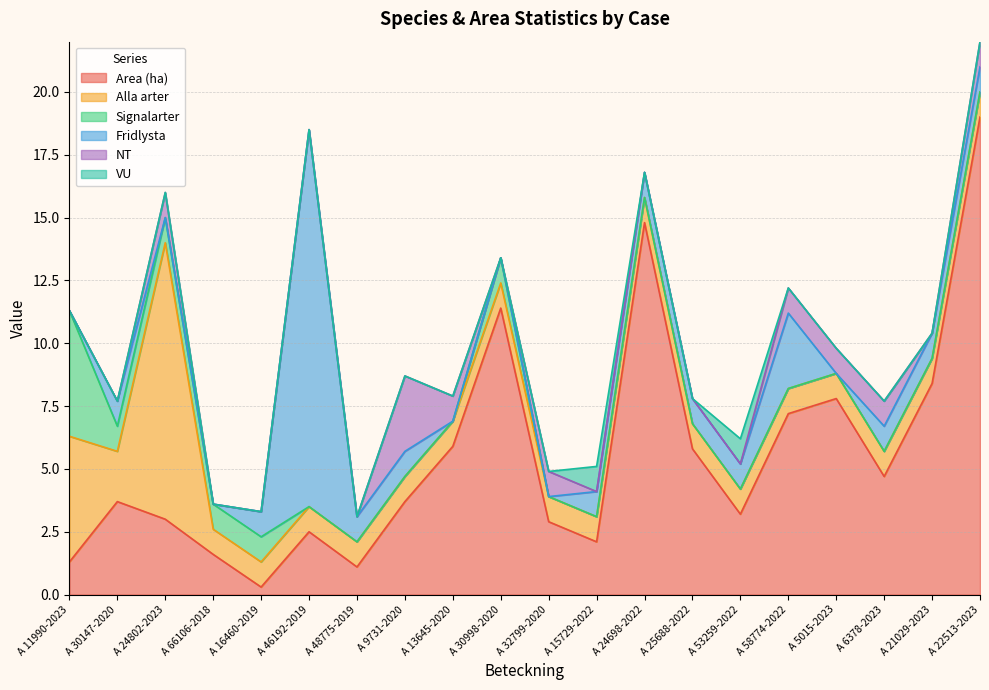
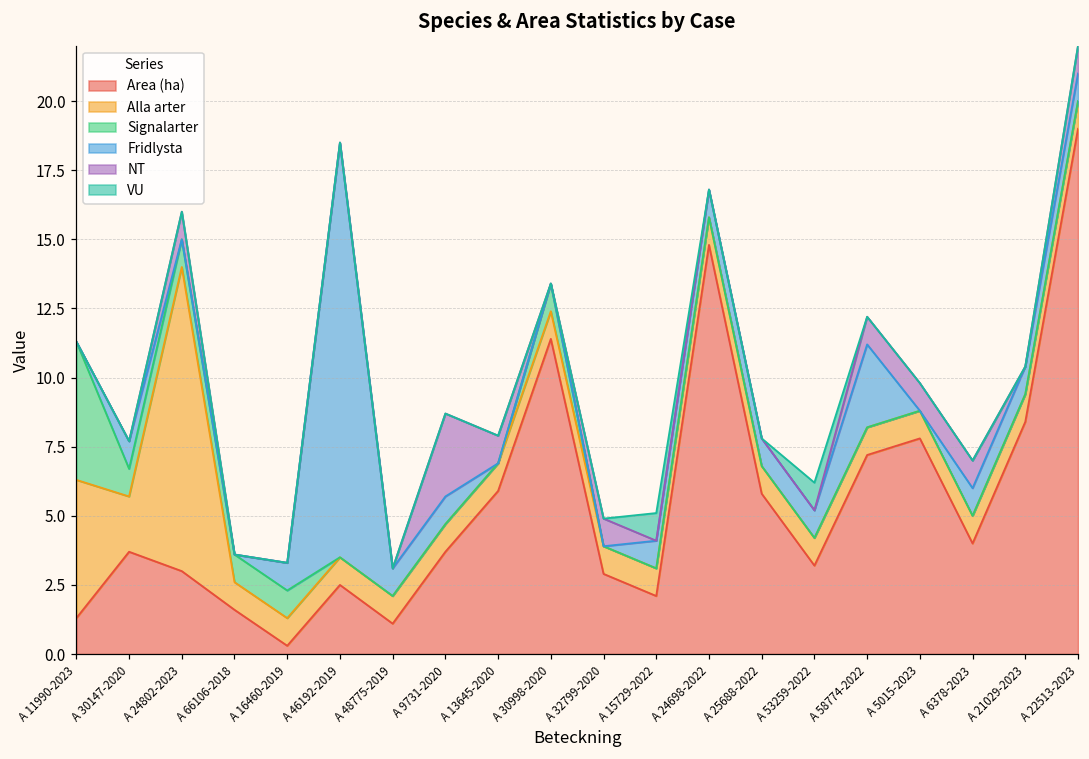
Area (ha), A 6378-2023: 4.7 -> 4.0
